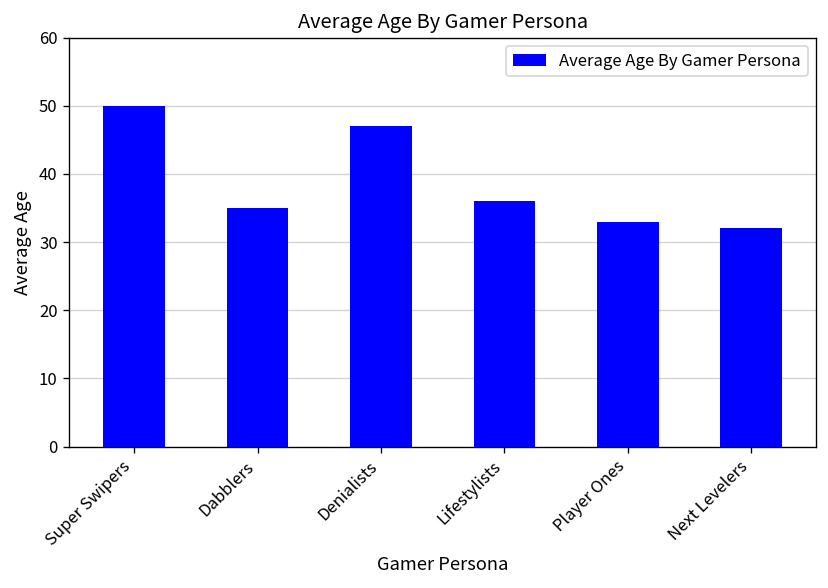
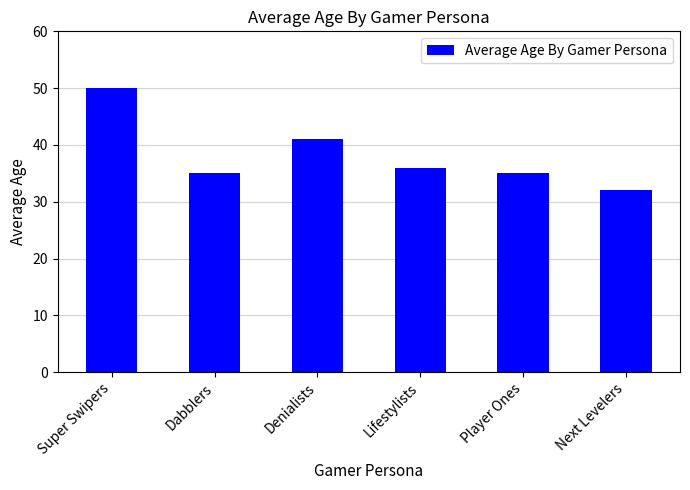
Denialists: 47 -> 41
Player Ones: 33 -> 35
